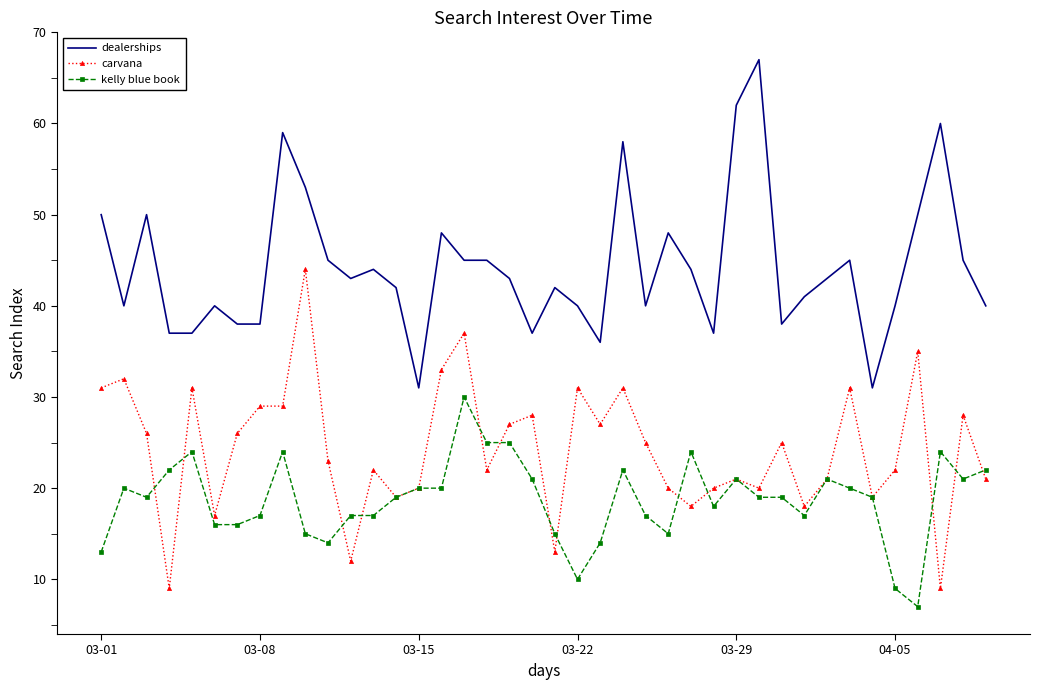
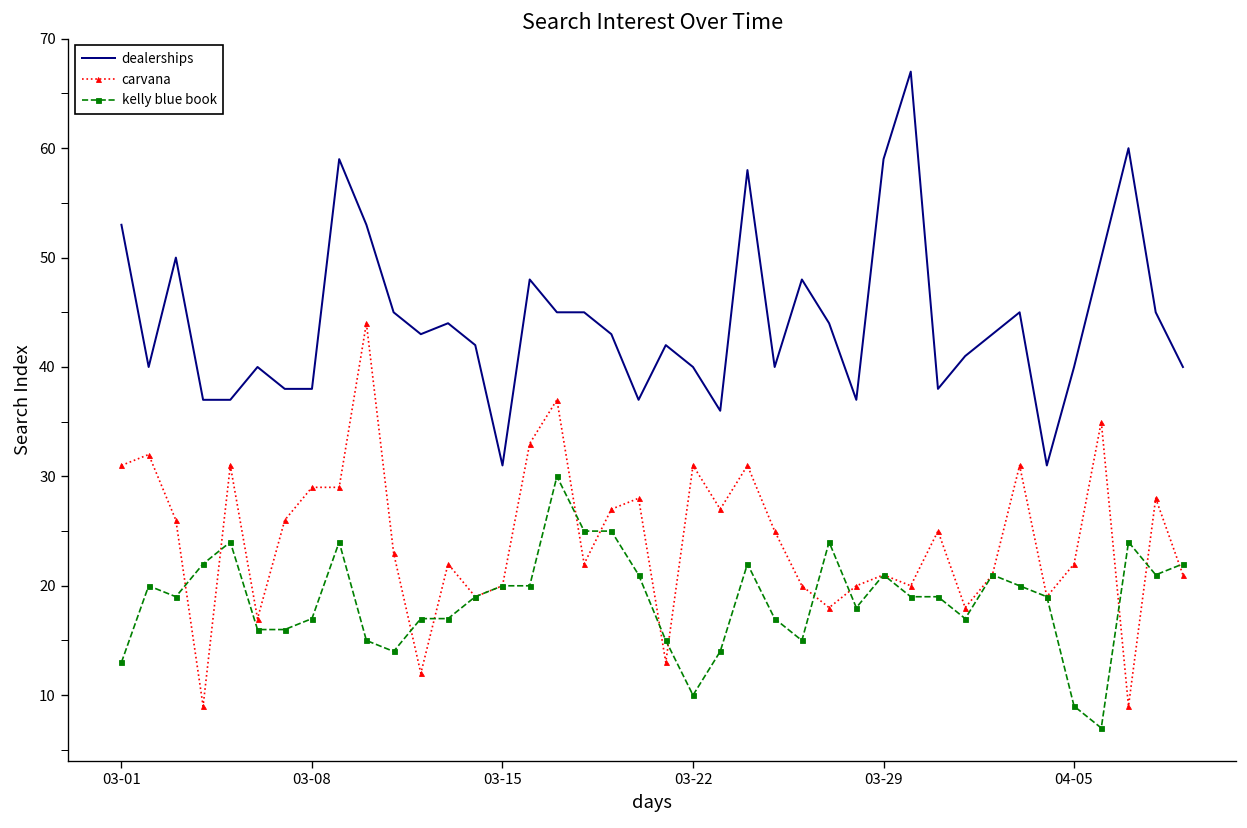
dealerships, 03-01: 50 -> 53
dealerships, 03-29: 62 -> 59
